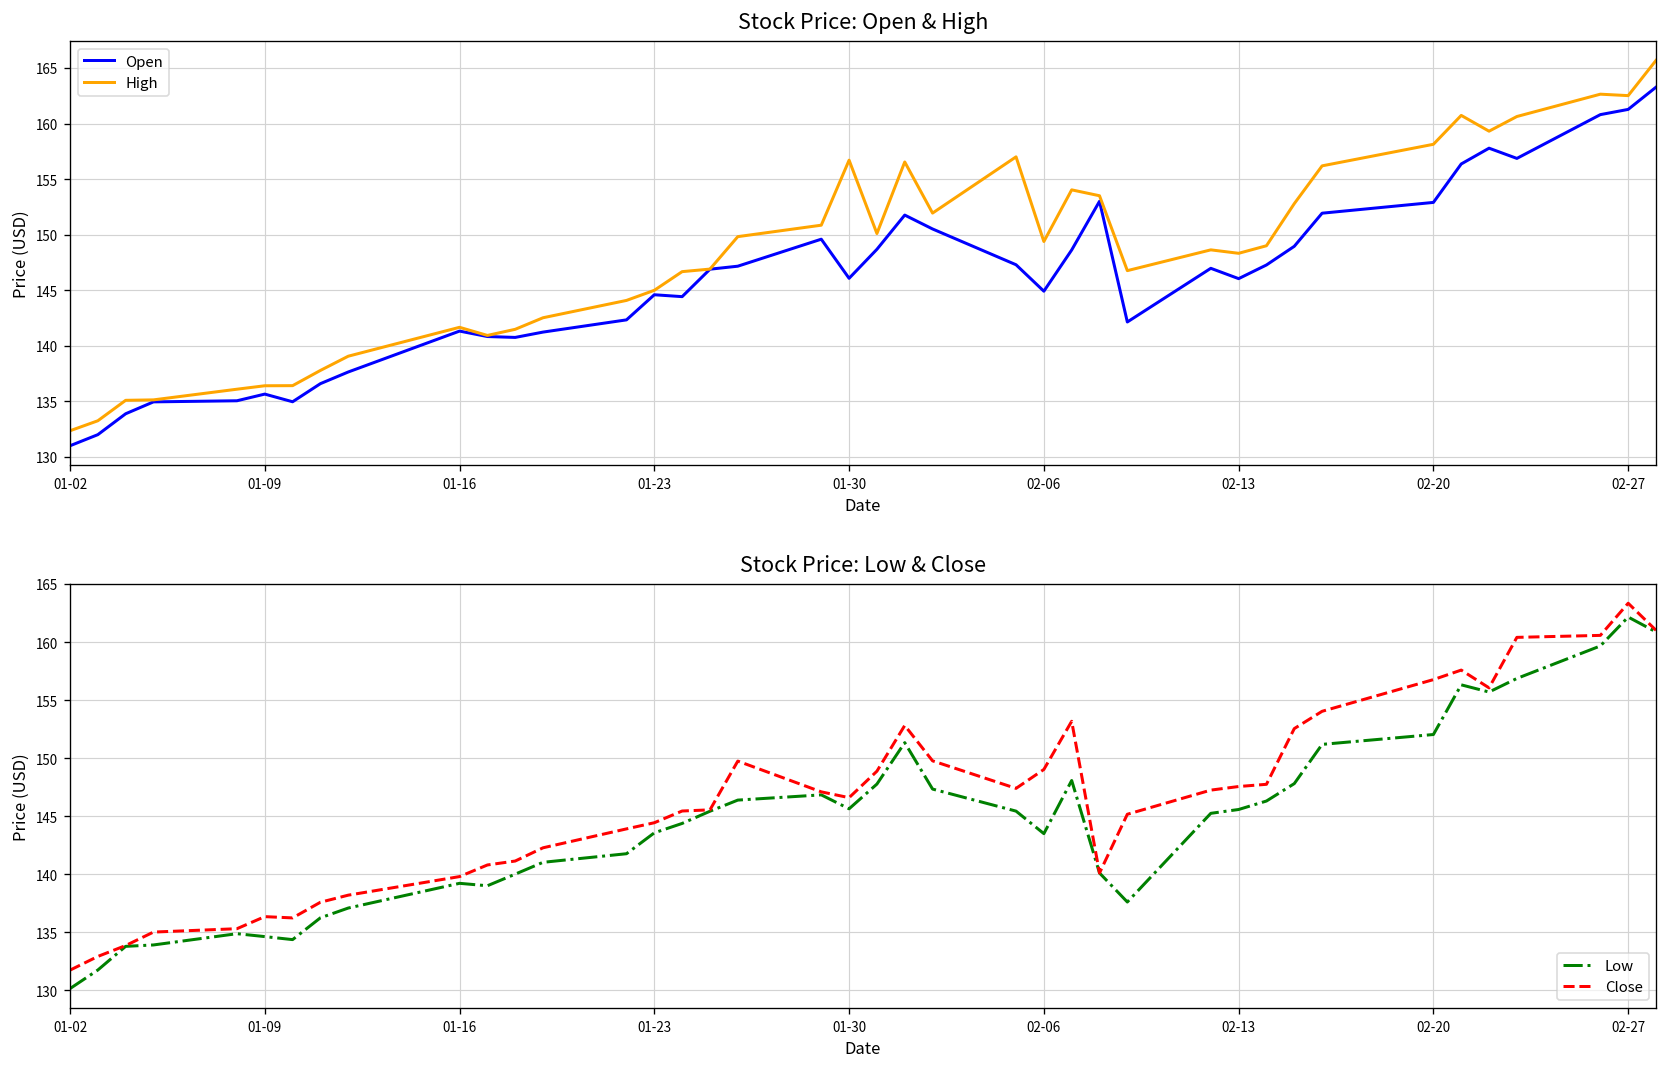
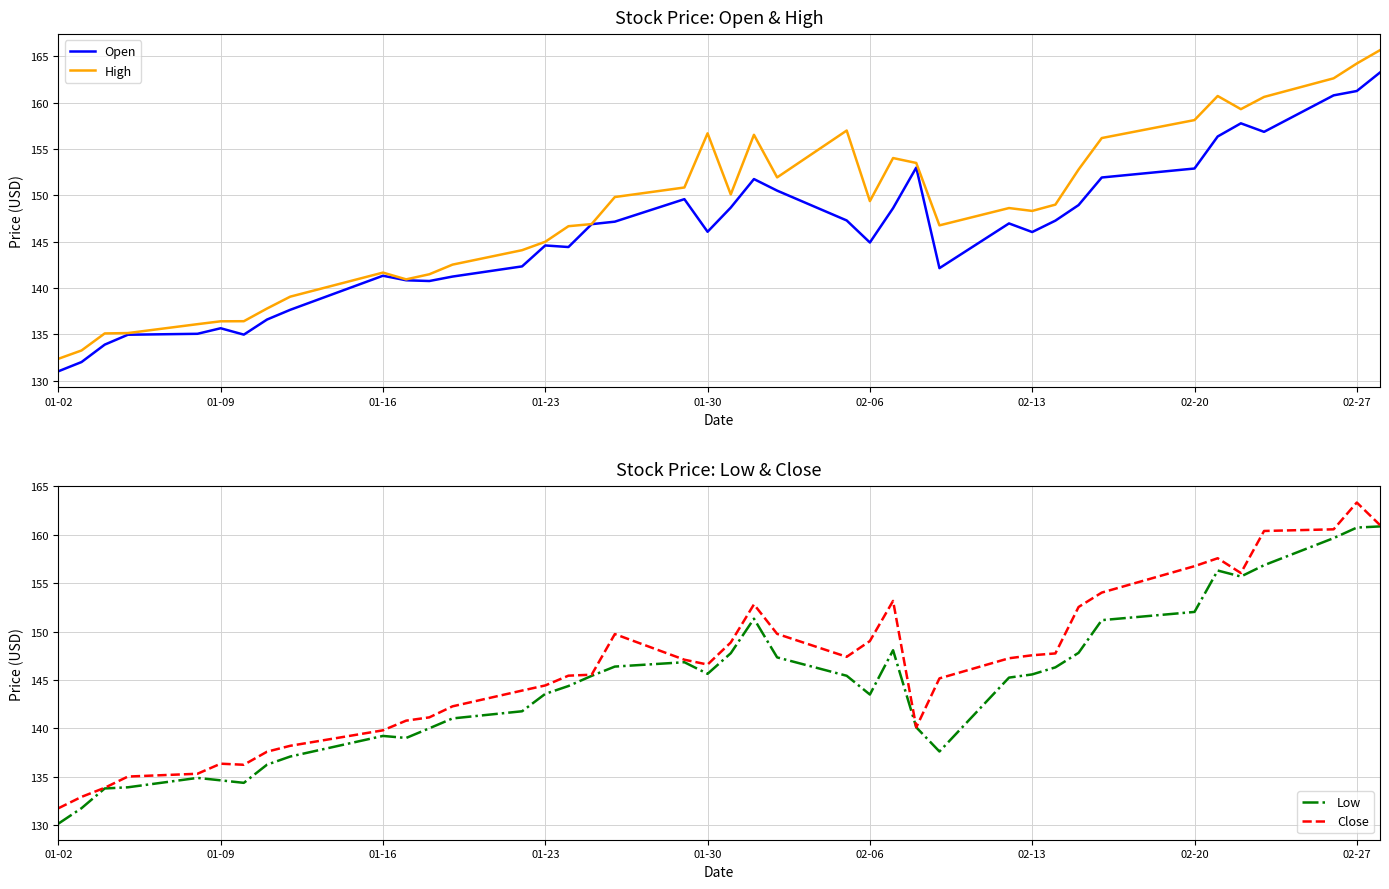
Stock Price: Open & High, High, 02-27: 163 -> 164
Stock Price: Low & Close, Low, 02-27: 162 -> 161
